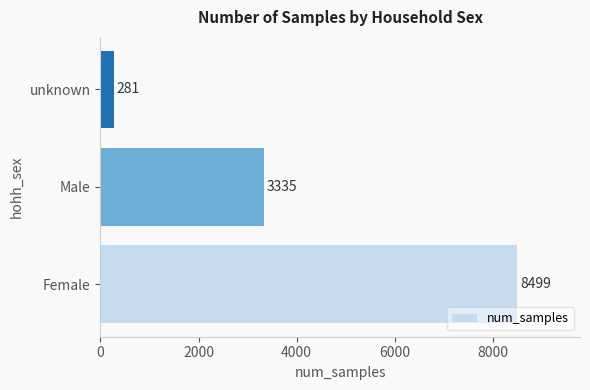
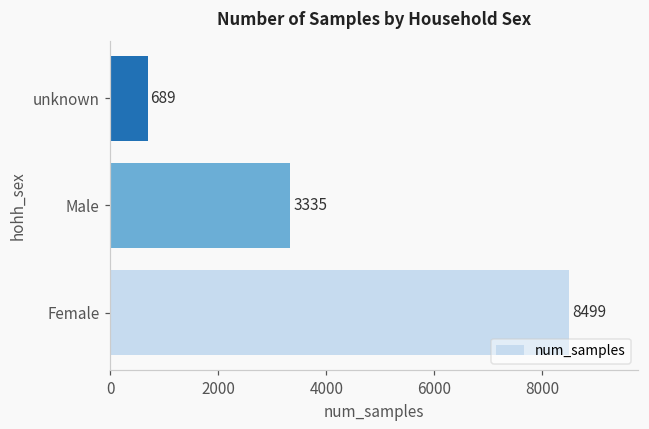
unknown: 281 -> 689
